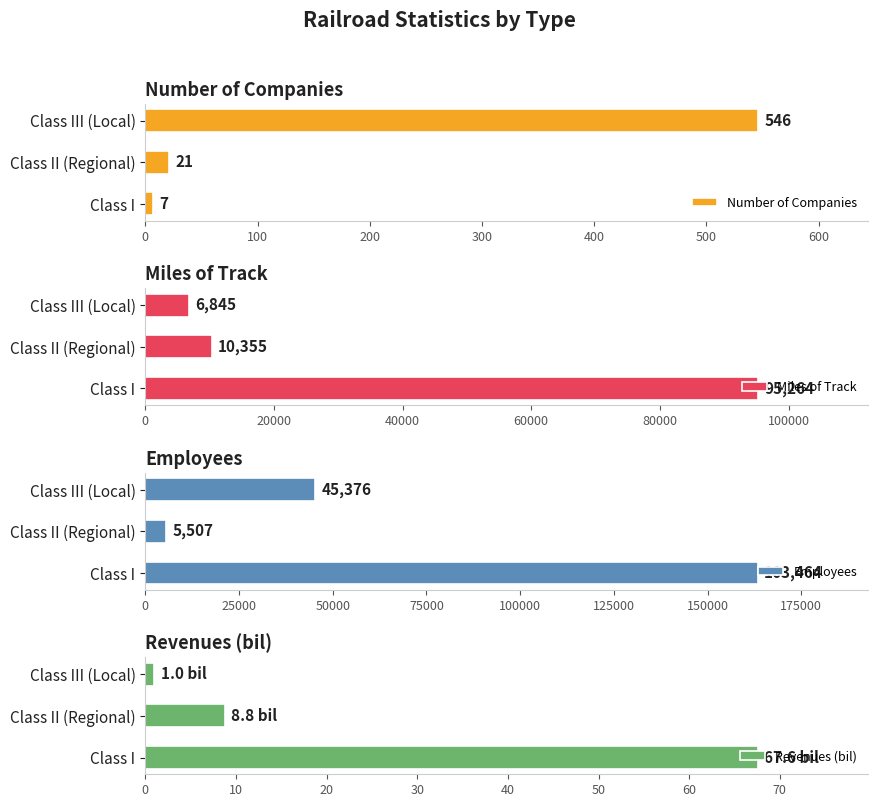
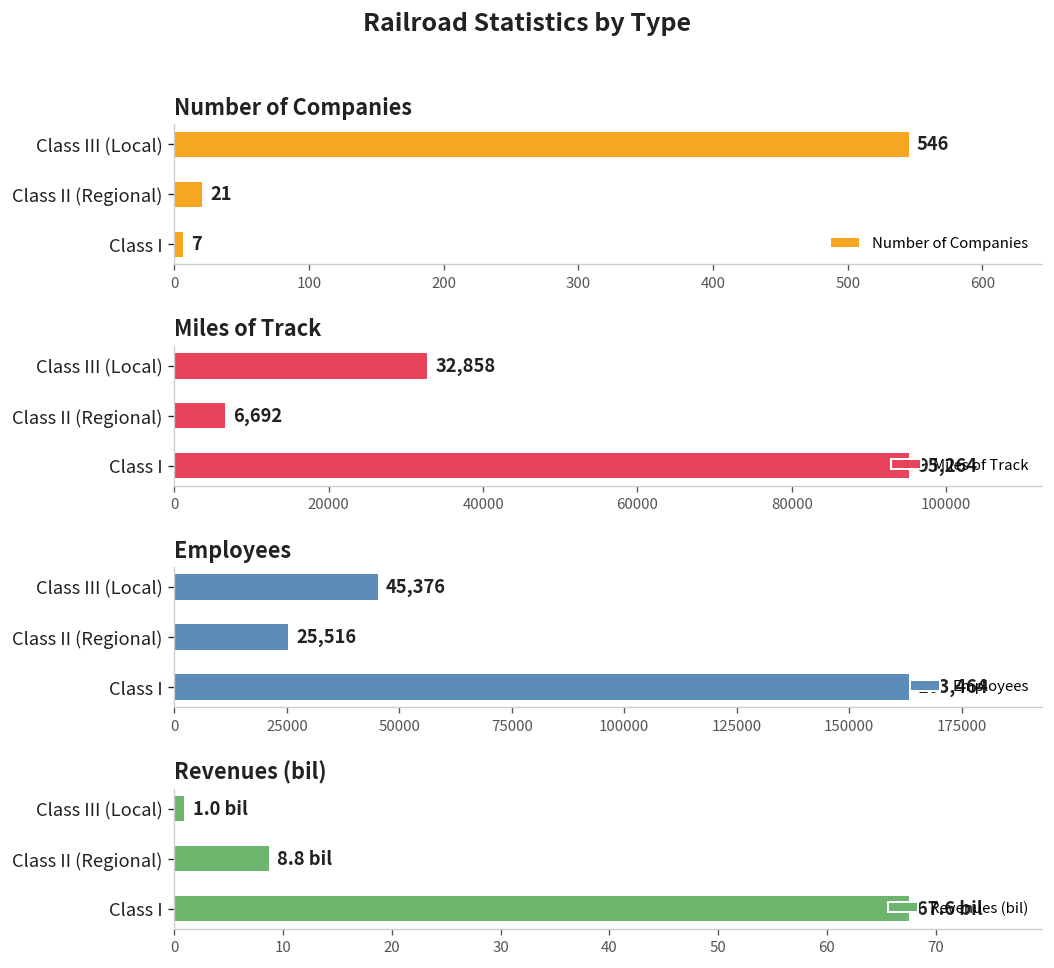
Miles of Track, Class III (Local): 6,845 -> 32,858
Miles of Track, Class II (Regional): 10,355 -> 6,692
Employees, Class II (Regional): 5,507 -> 25,516
